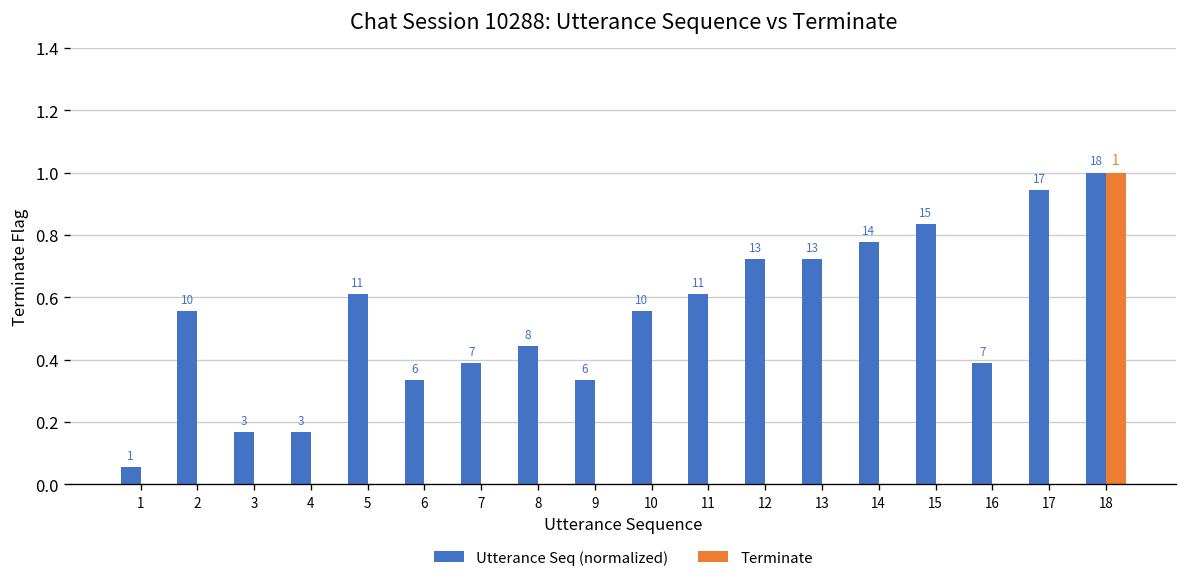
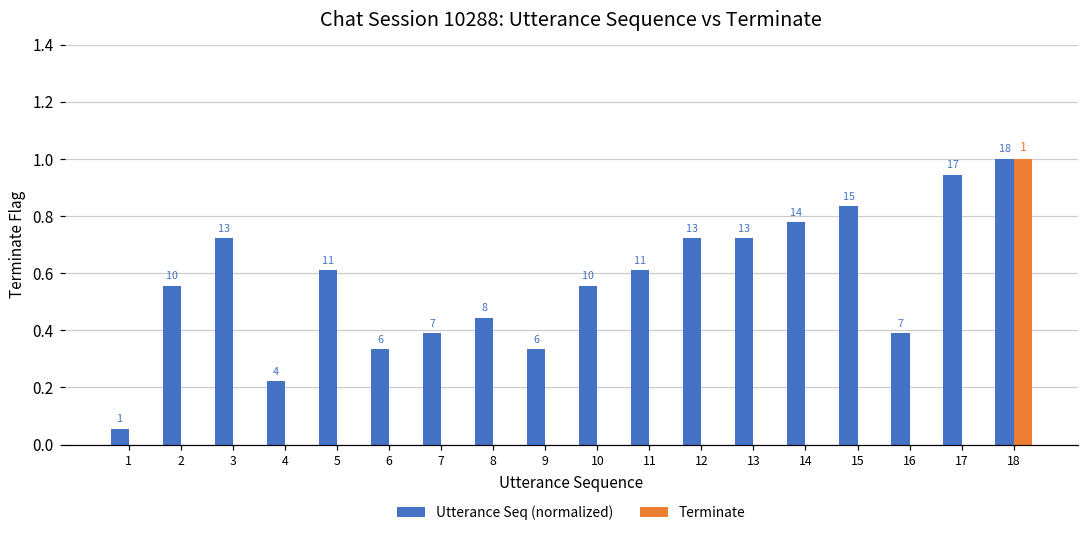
Utterance Seq (normalized), 3: 3 -> 13
Utterance Seq (normalized), 4: 3 -> 4
